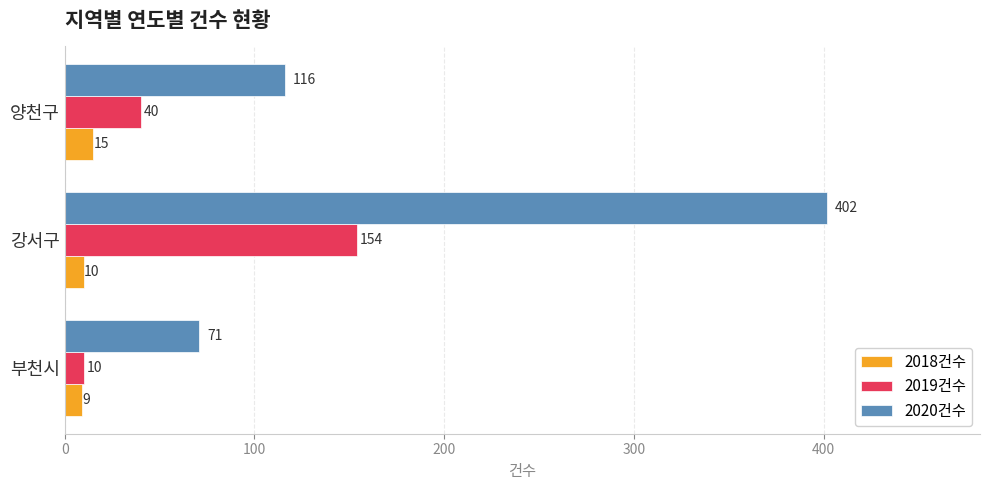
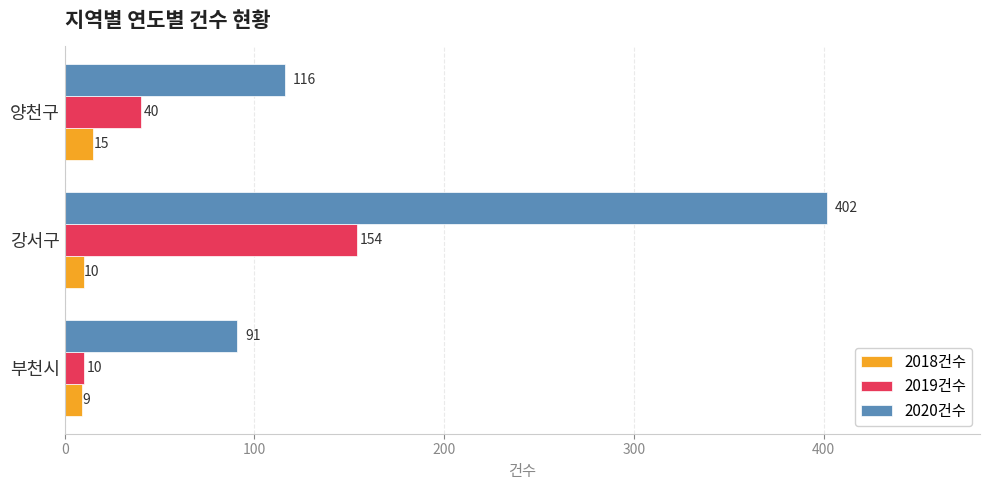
2020건수, 부천시: 71 -> 91
